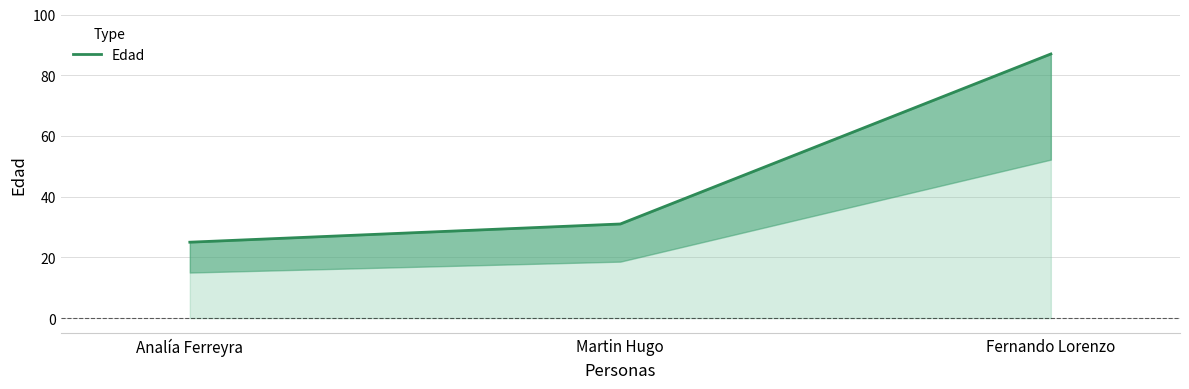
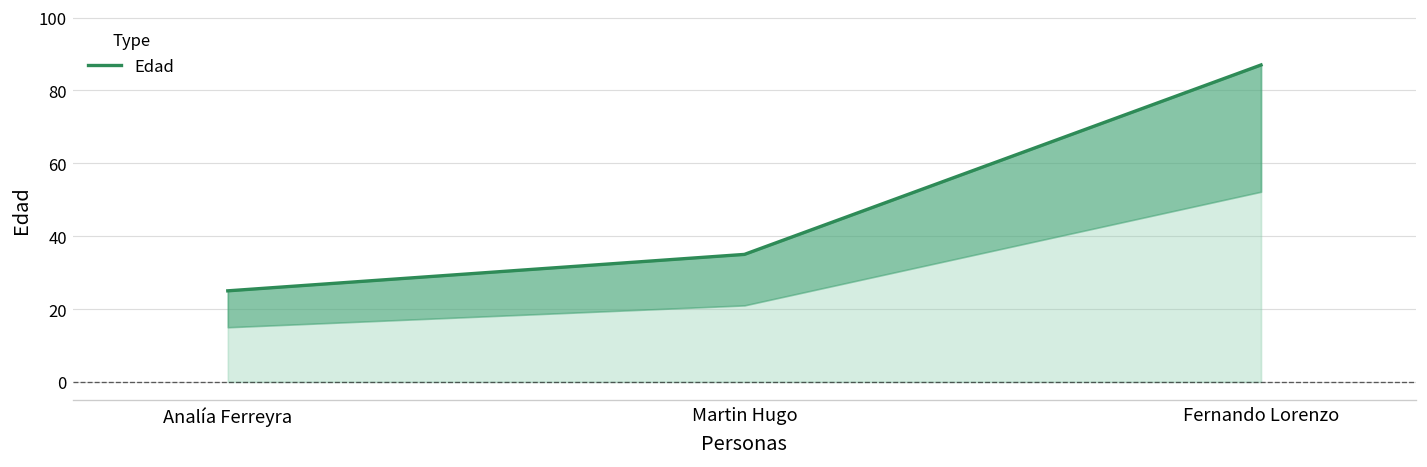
Martin Hugo: 31 -> 35
